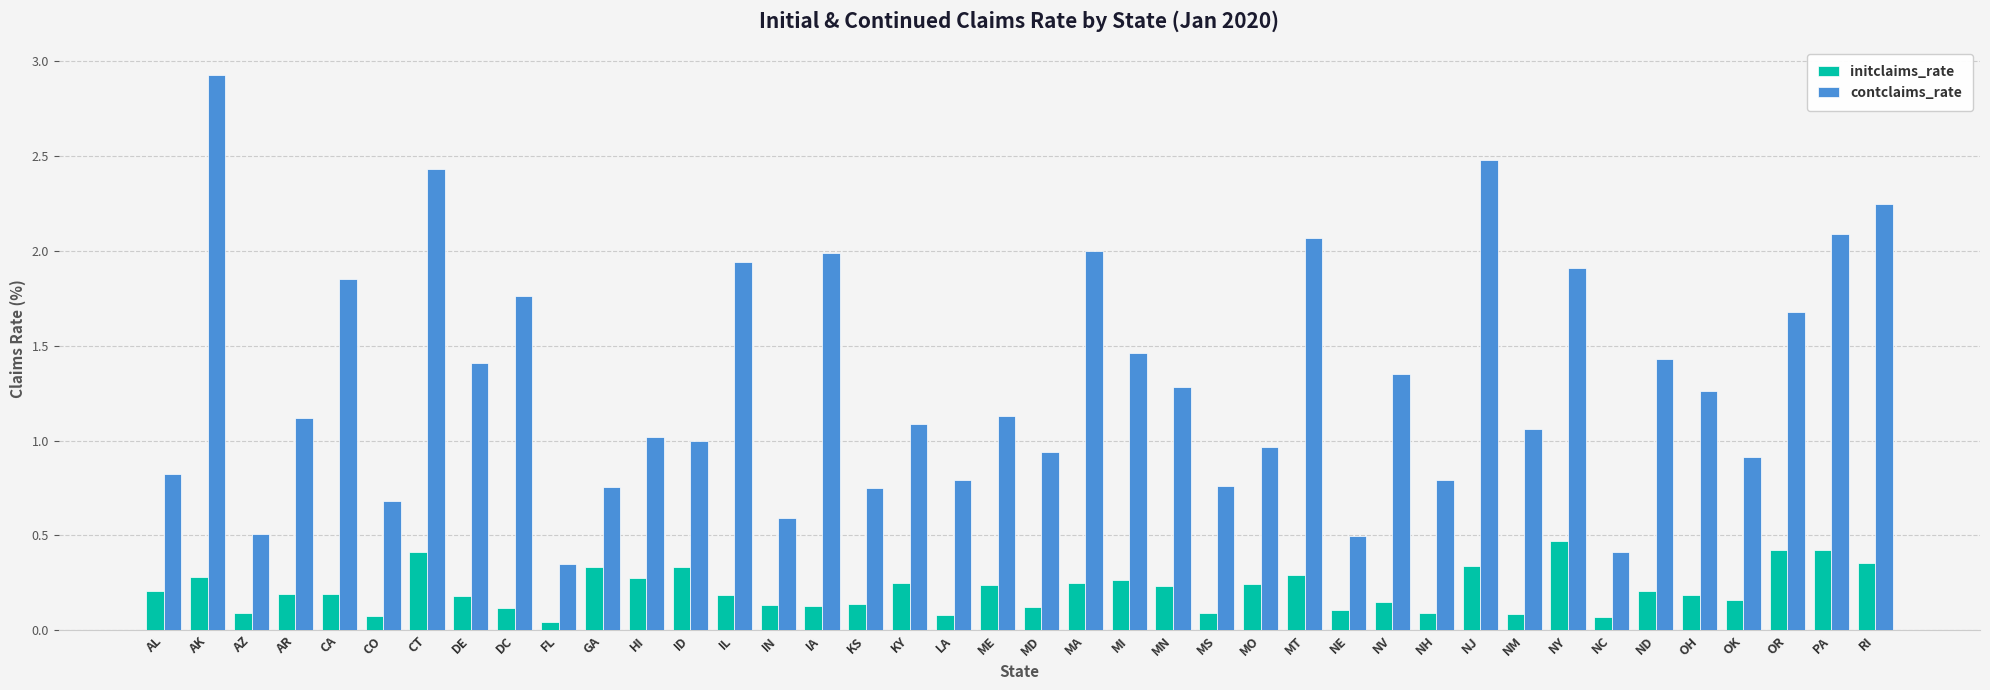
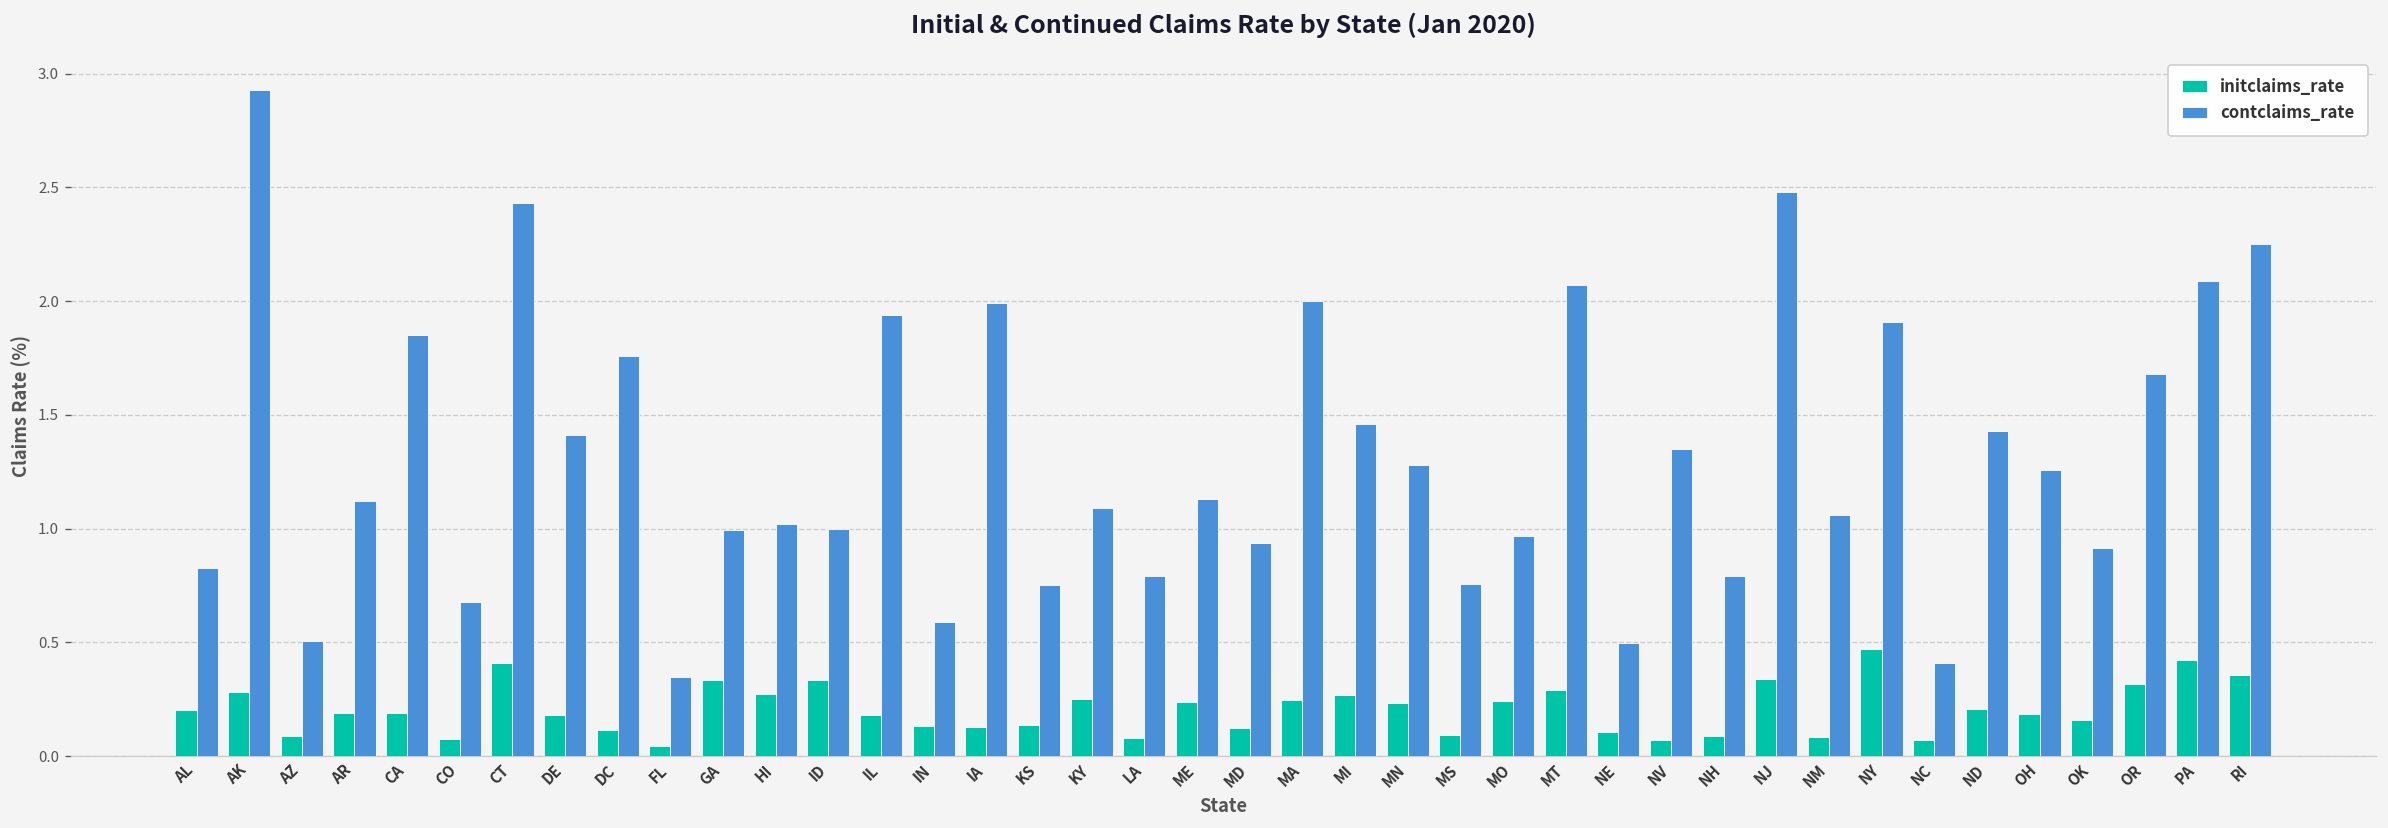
contclaims_rate, GA: 0.76 -> 0.99
initclaims_rate, NV: 0.15 -> 0.07
initclaims_rate, OR: 0.43 -> 0.32
